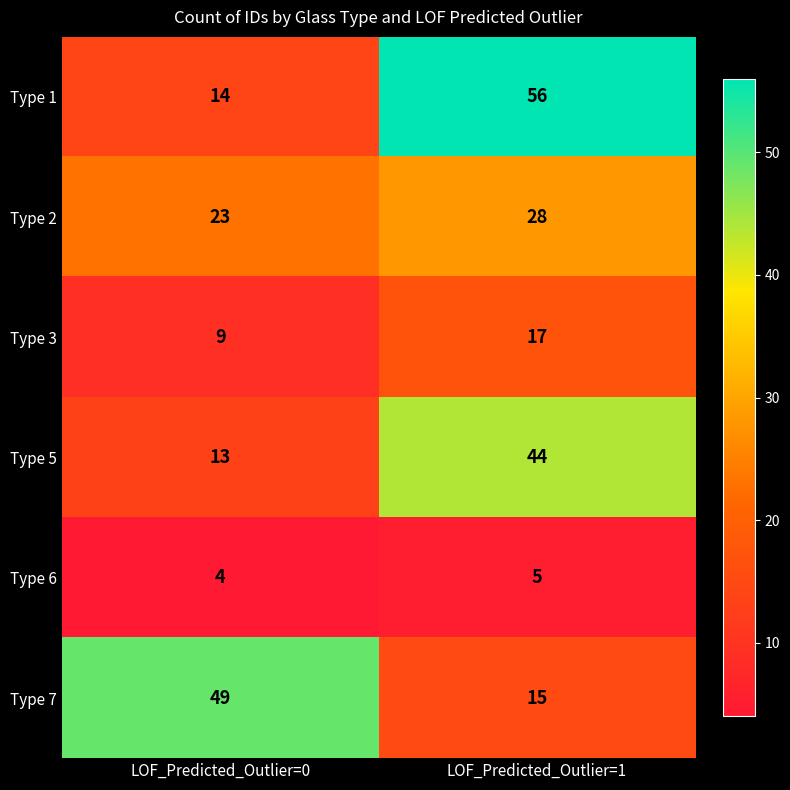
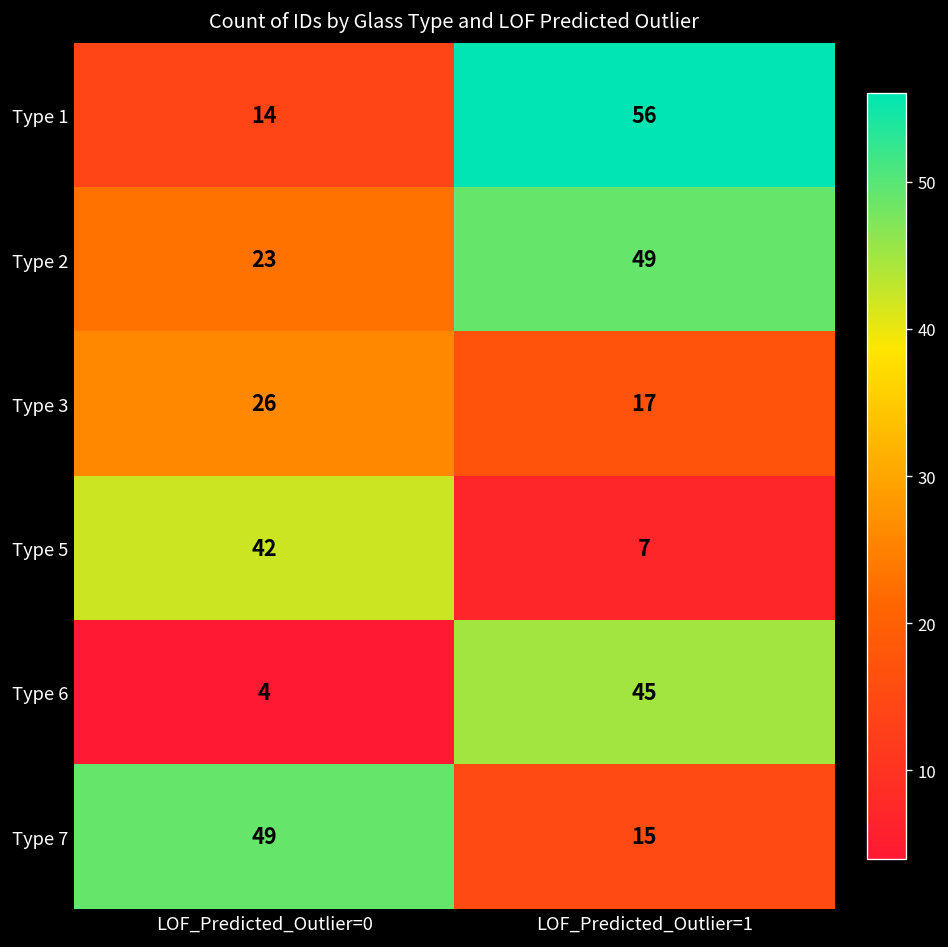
Type 2, LOF_Predicted_Outlier=1: 28 -> 49
Type 3, LOF_Predicted_Outlier=0: 9 -> 26
Type 5, LOF_Predicted_Outlier=0: 13 -> 42
Type 5, LOF_Predicted_Outlier=1: 44 -> 7
Type 6, LOF_Predicted_Outlier=1: 5 -> 45
